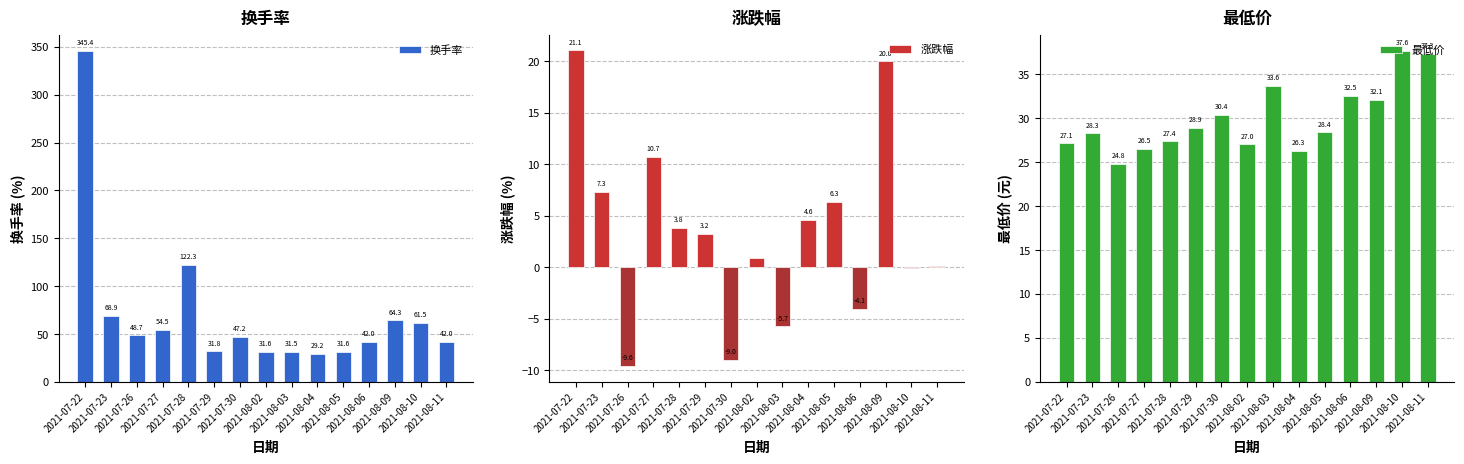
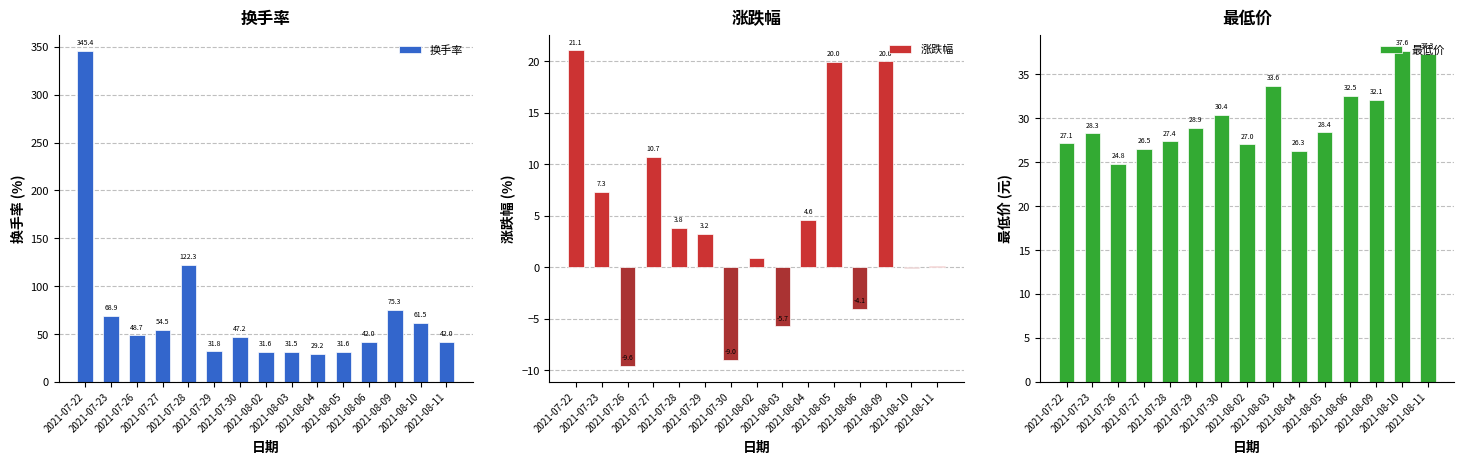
换手率, 2021-08-09: 64.3 -> 75.3
涨跌幅, 2021-08-05: 6.3 -> 20.0
